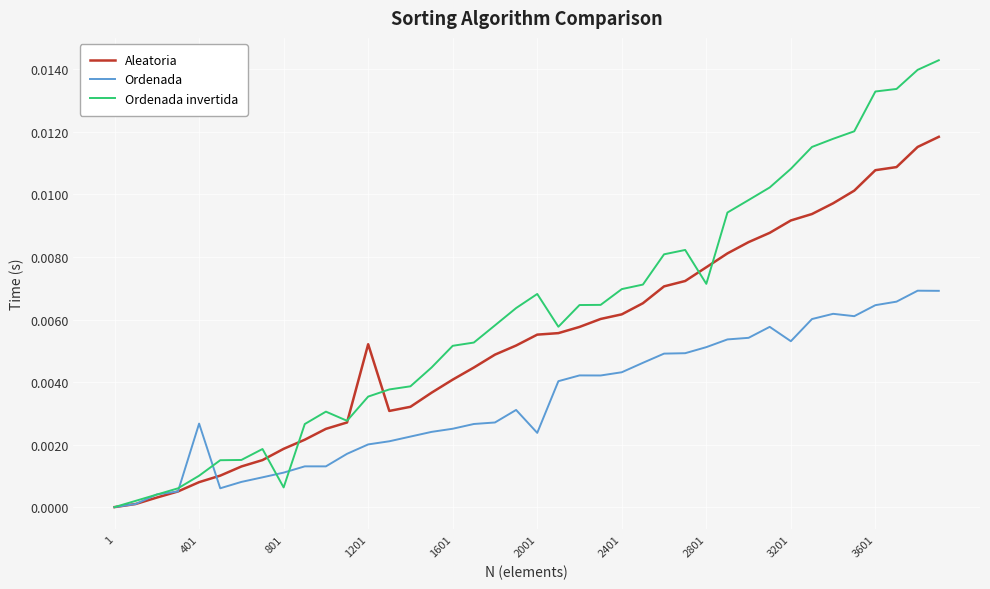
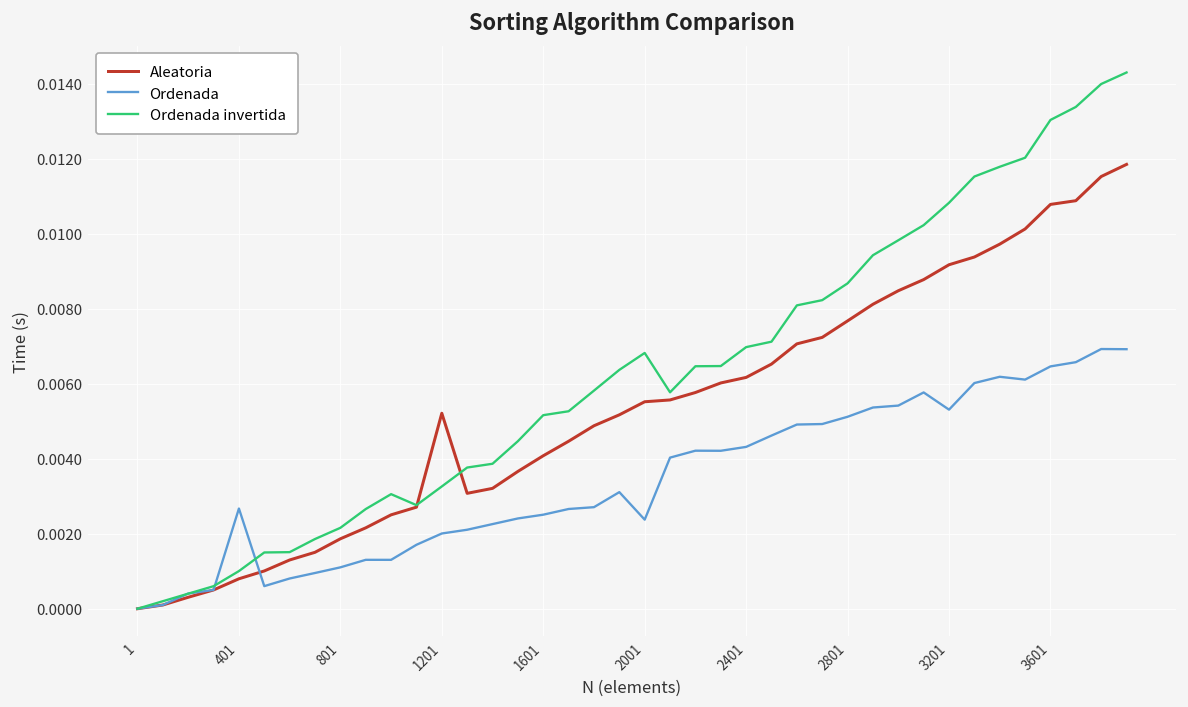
Ordenada invertida, 801: 0.0006 -> 0.0022
Ordenada invertida, 1201: 0.0035 -> 0.0033
Ordenada invertida, 2801: 0.0071 -> 0.0087
Ordenada invertida, 3601: 0.0133 -> 0.0130
